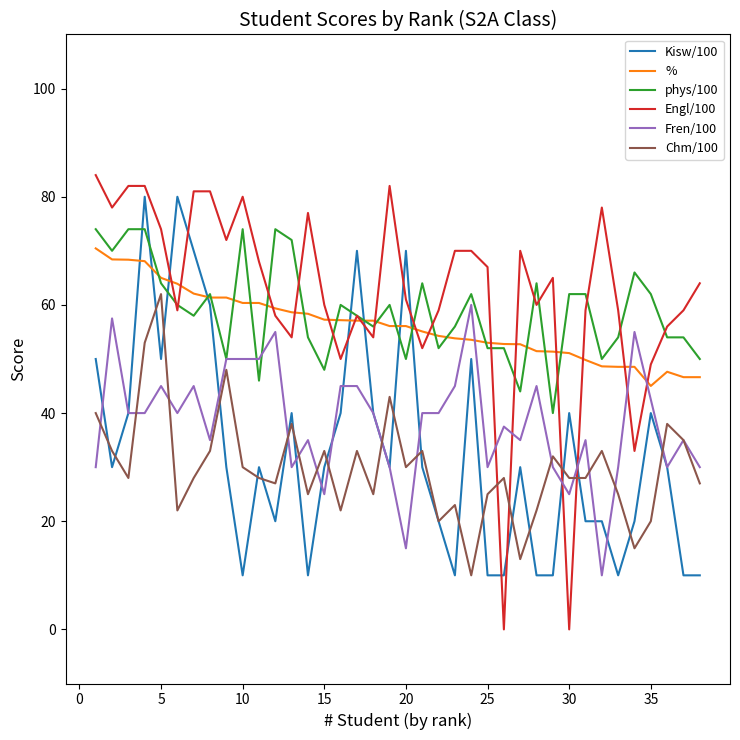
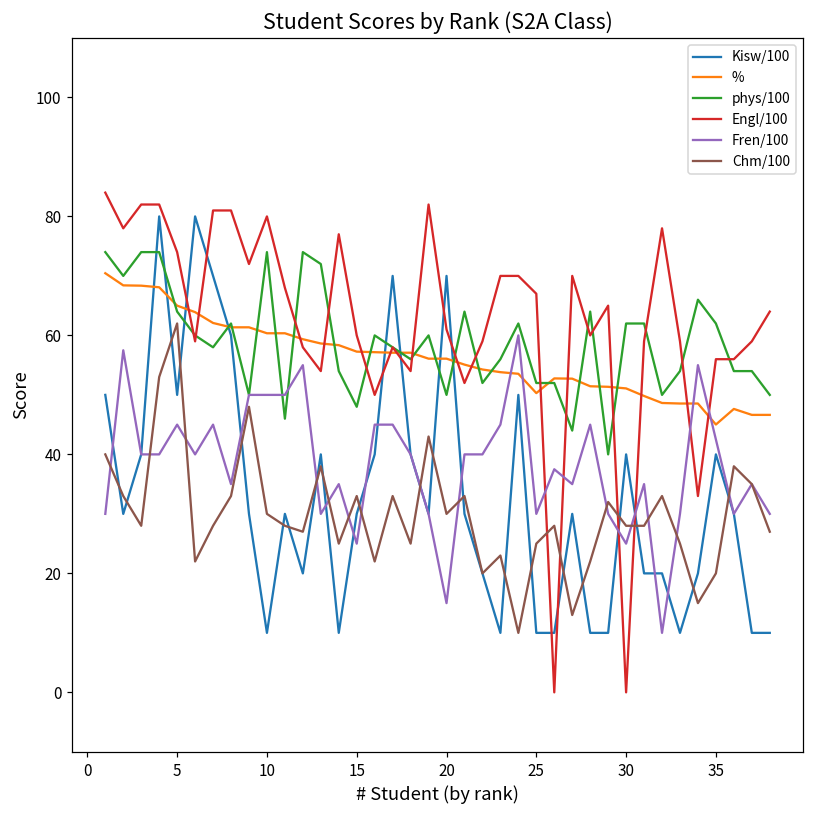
%, 25: 53 -> 50
Engl/100, 35: 49 -> 56
